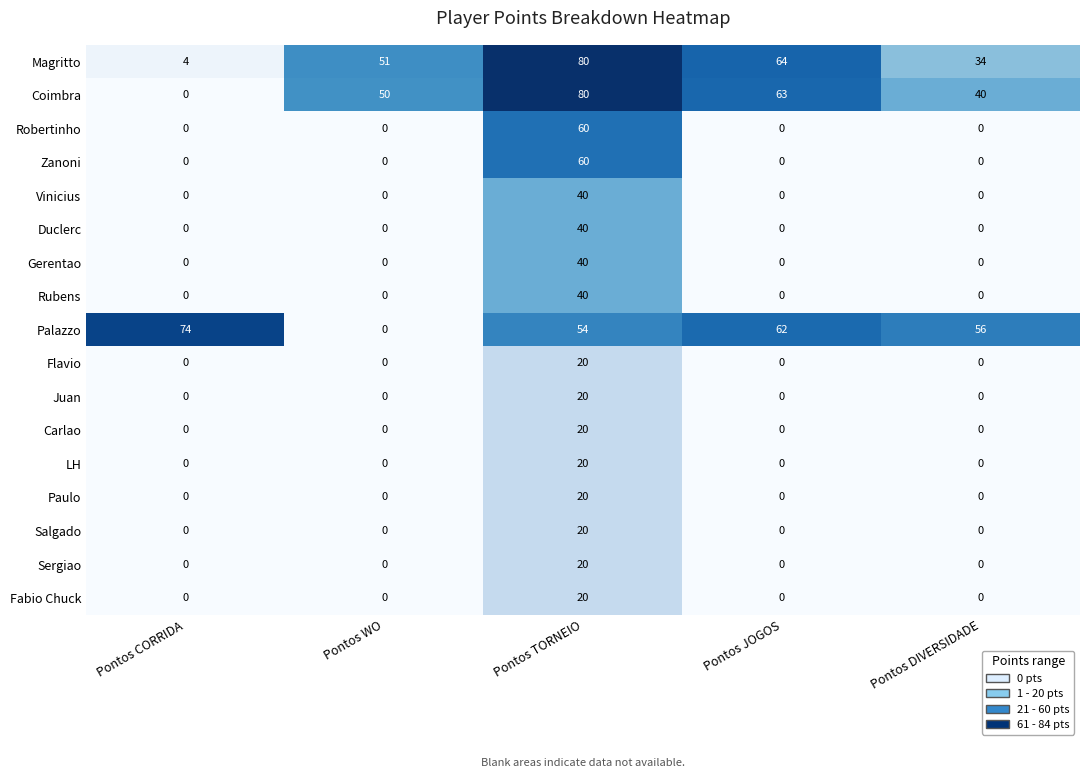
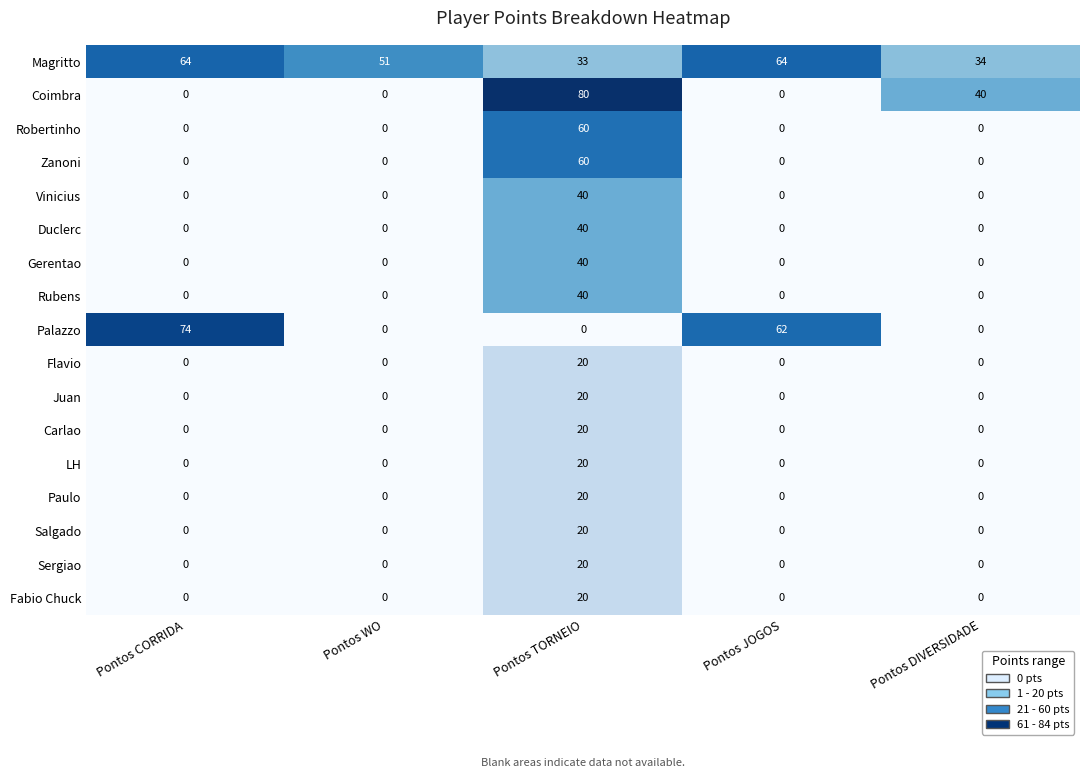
Magritto, Pontos CORRIDA: 4 -> 64
Magritto, Pontos TORNEIO: 80 -> 33
Coimbra, Pontos WO: 50 -> 0
Coimbra, Pontos JOGOS: 63 -> 0
Palazzo, Pontos TORNEIO: 54 -> 0
Palazzo, Pontos DIVERSIDADE: 56 -> 0
